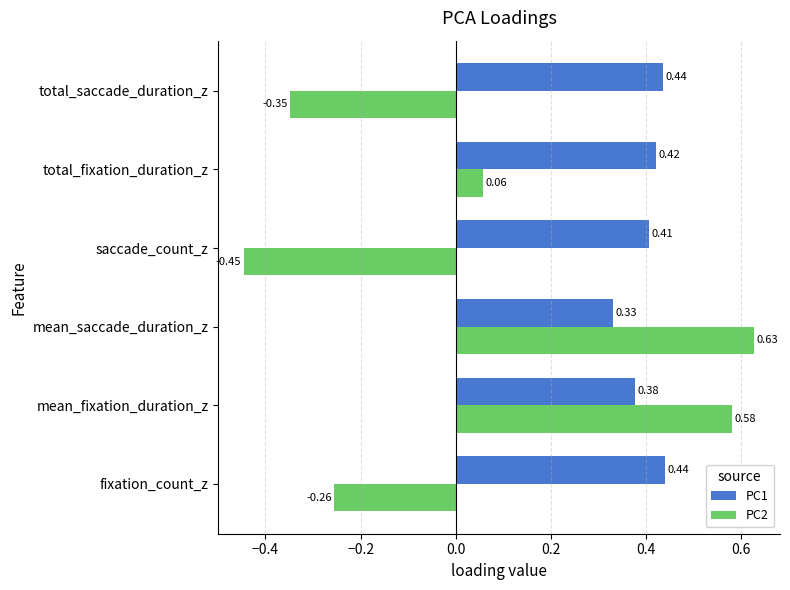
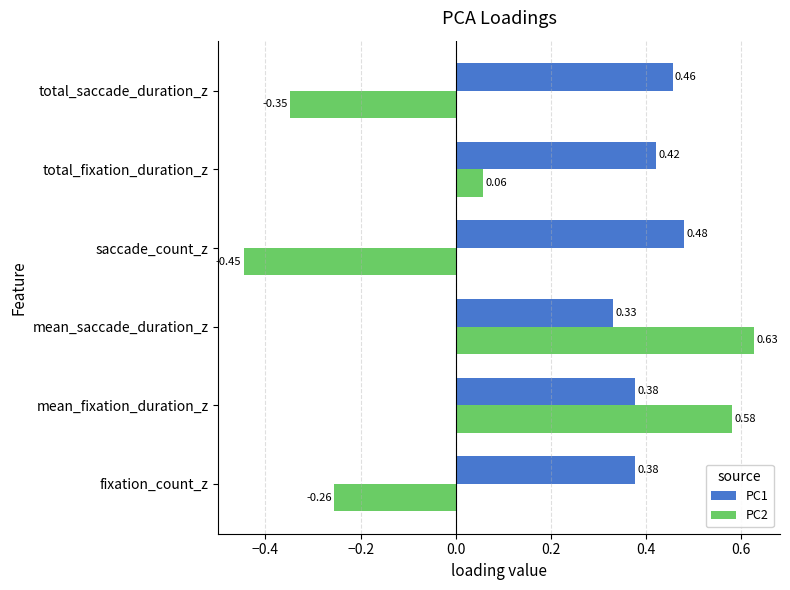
PC1, total_saccade_duration_z: 0.44 -> 0.46
PC1, saccade_count_z: 0.41 -> 0.48
PC1, fixation_count_z: 0.44 -> 0.38
